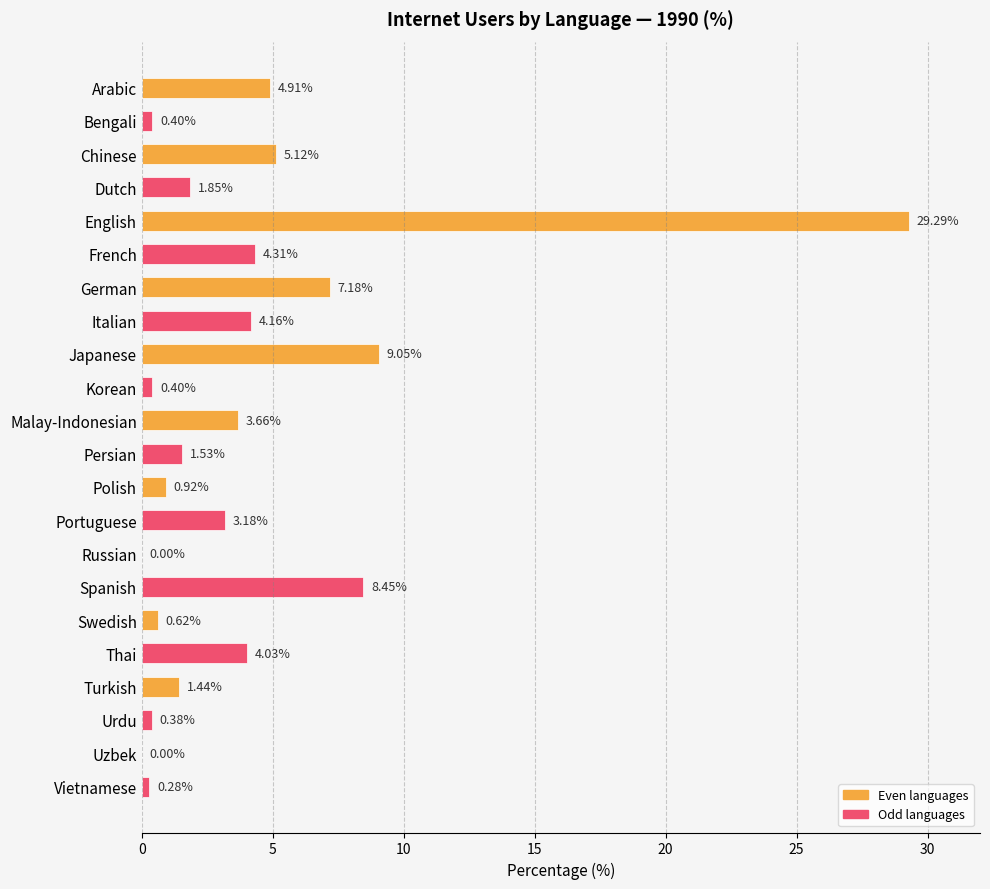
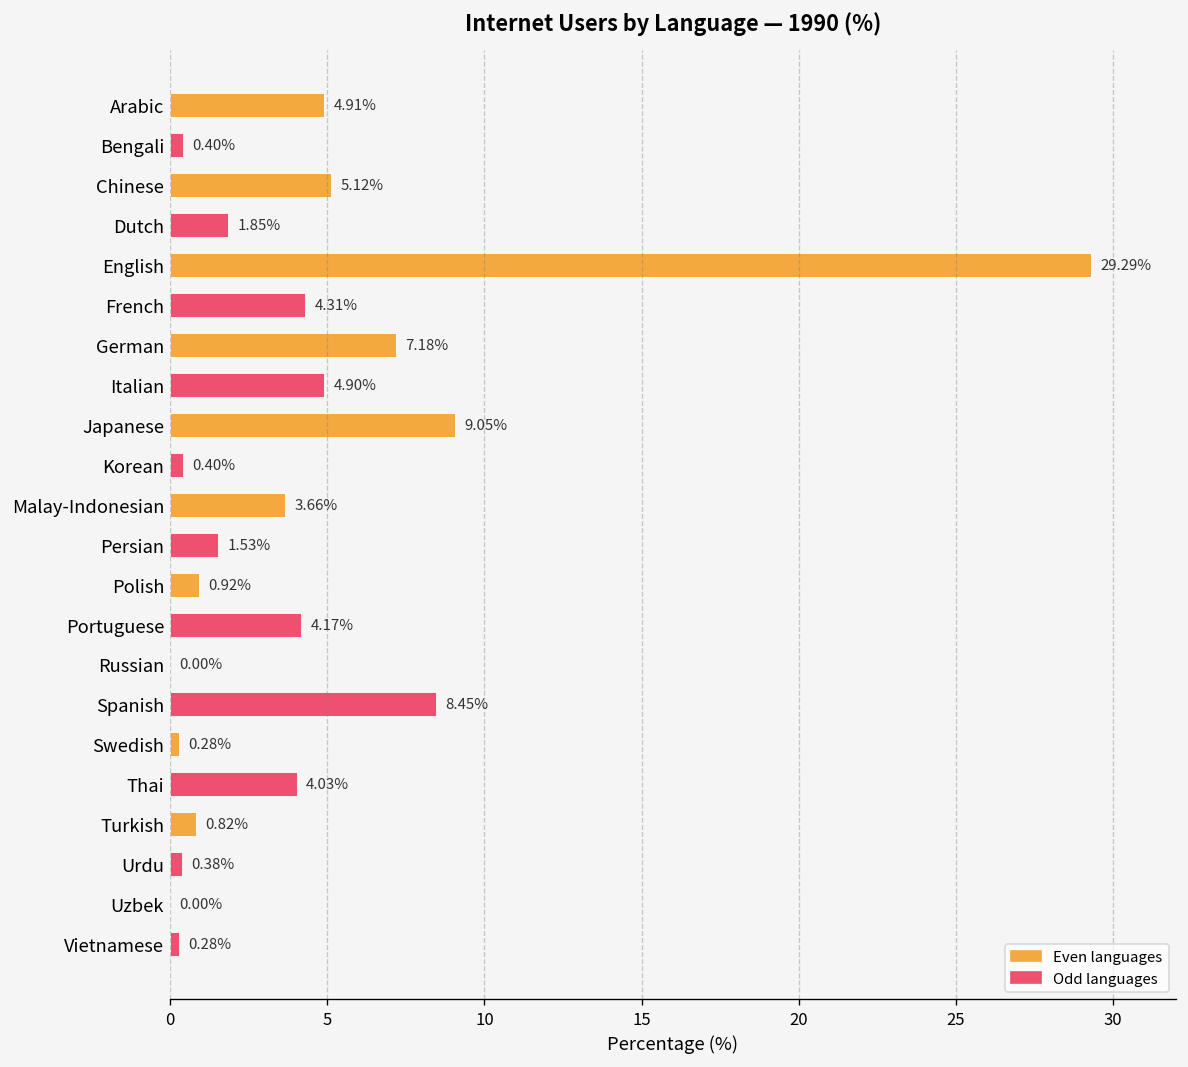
Italian: 4.16% -> 4.90%
Portuguese: 3.18% -> 4.17%
Swedish: 0.62% -> 0.28%
Turkish: 1.44% -> 0.82%
